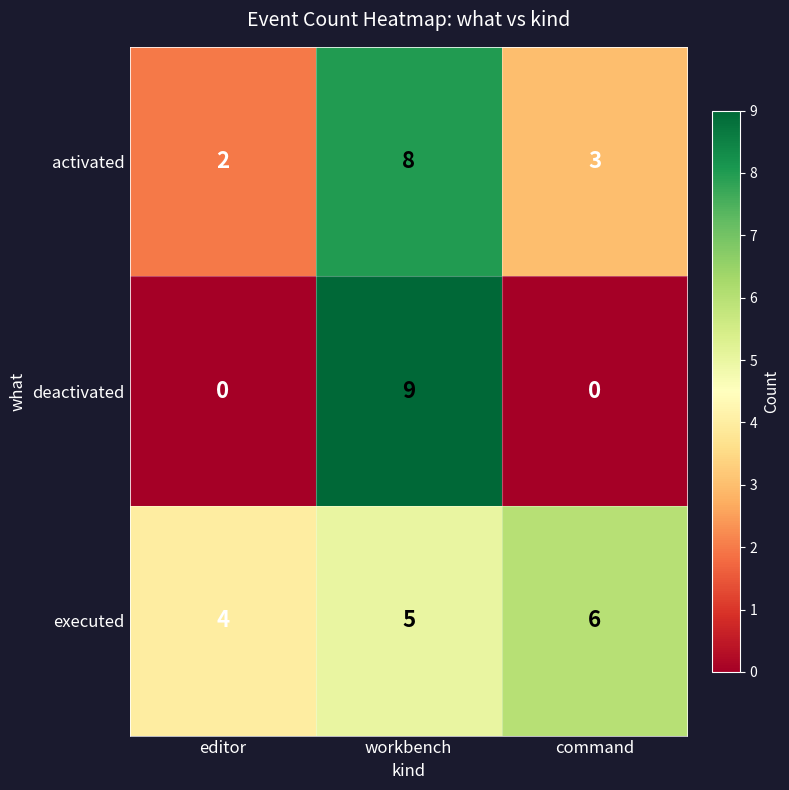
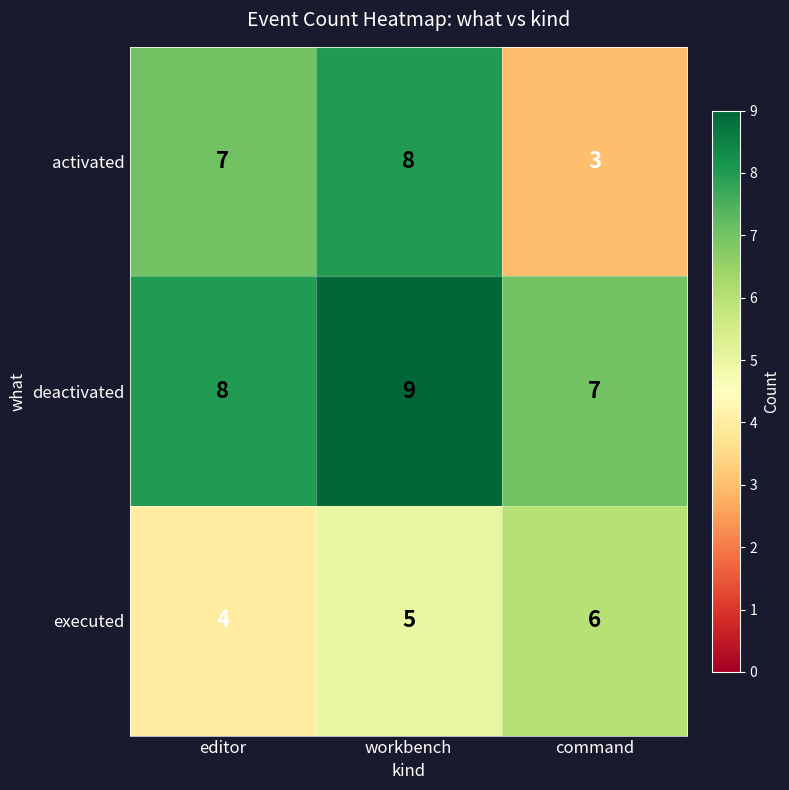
activated, editor: 2 -> 7
deactivated, editor: 0 -> 8
deactivated, command: 0 -> 7
